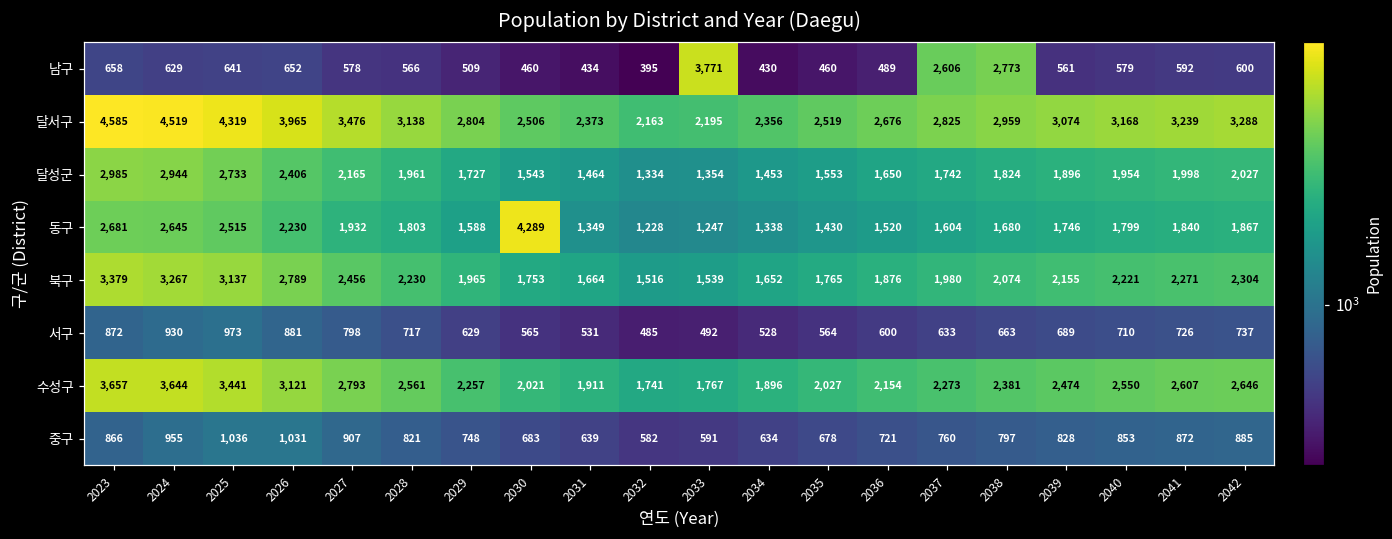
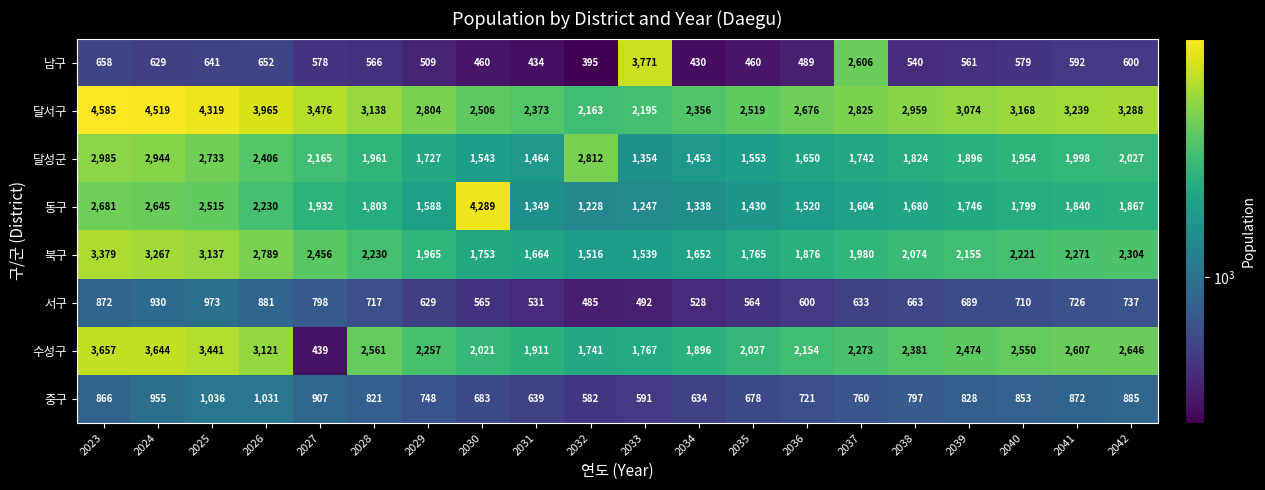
남구, 2038: 2,773 -> 540
달성군, 2032: 1,334 -> 2,812
수성구, 2027: 2,793 -> 439
